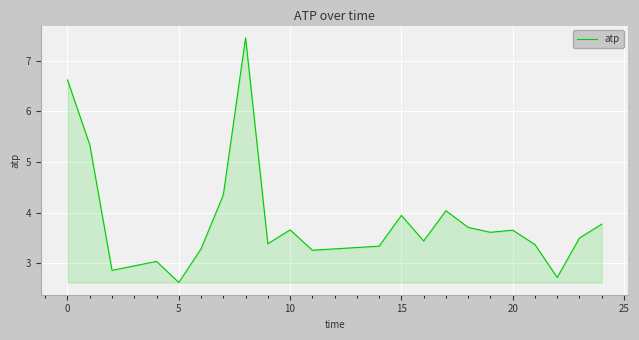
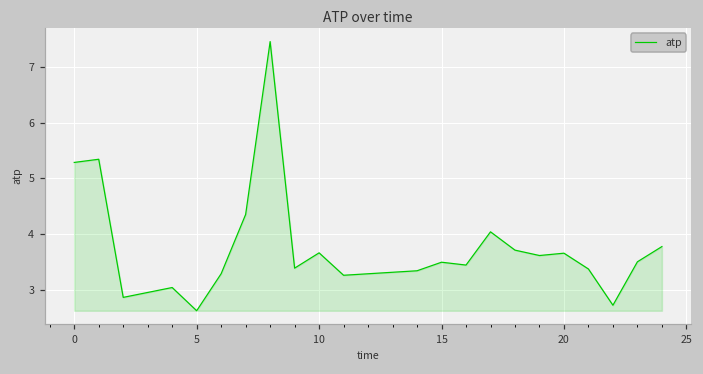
0: 6.6 -> 5.3
15: 3.9 -> 3.5
